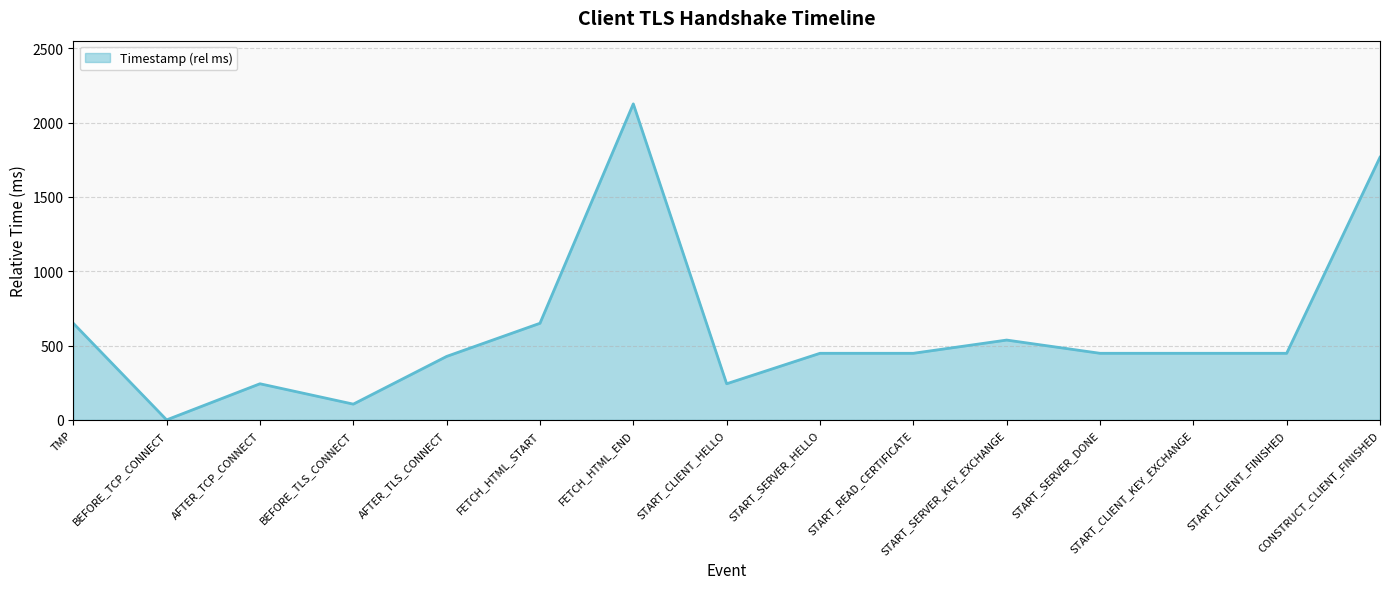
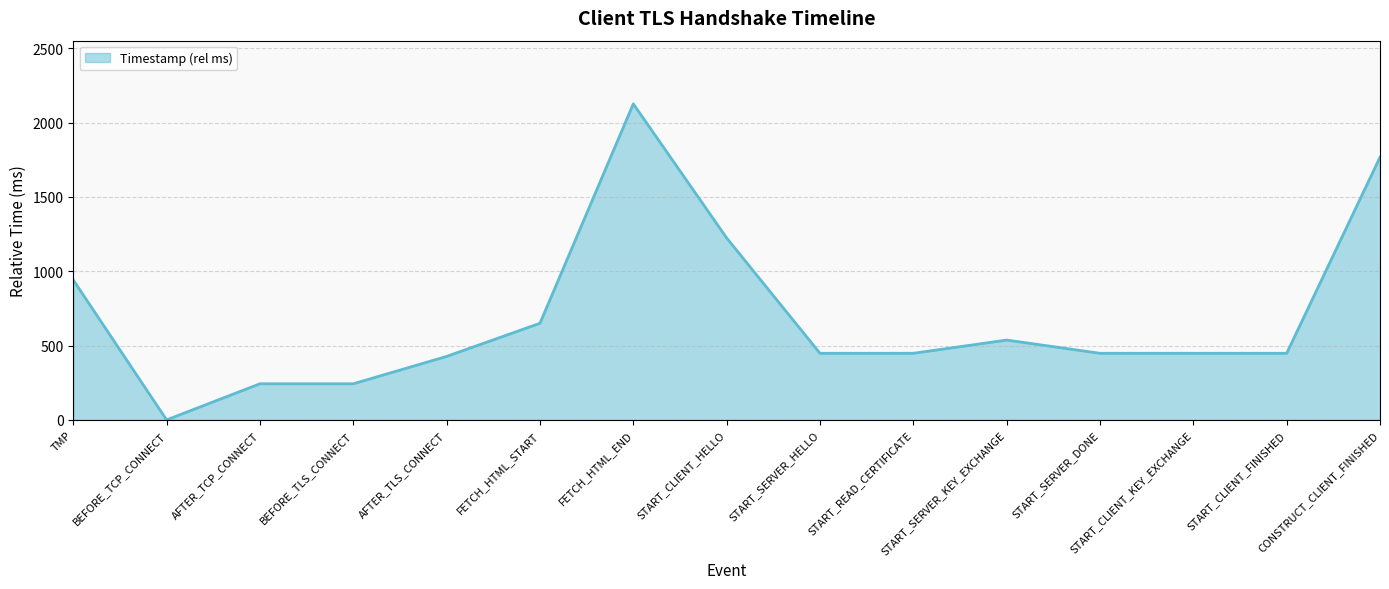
TMP: 650 -> 940
BEFORE_TLS_CONNECT: 110 -> 240
START_CLIENT_HELLO: 240 -> 1220
